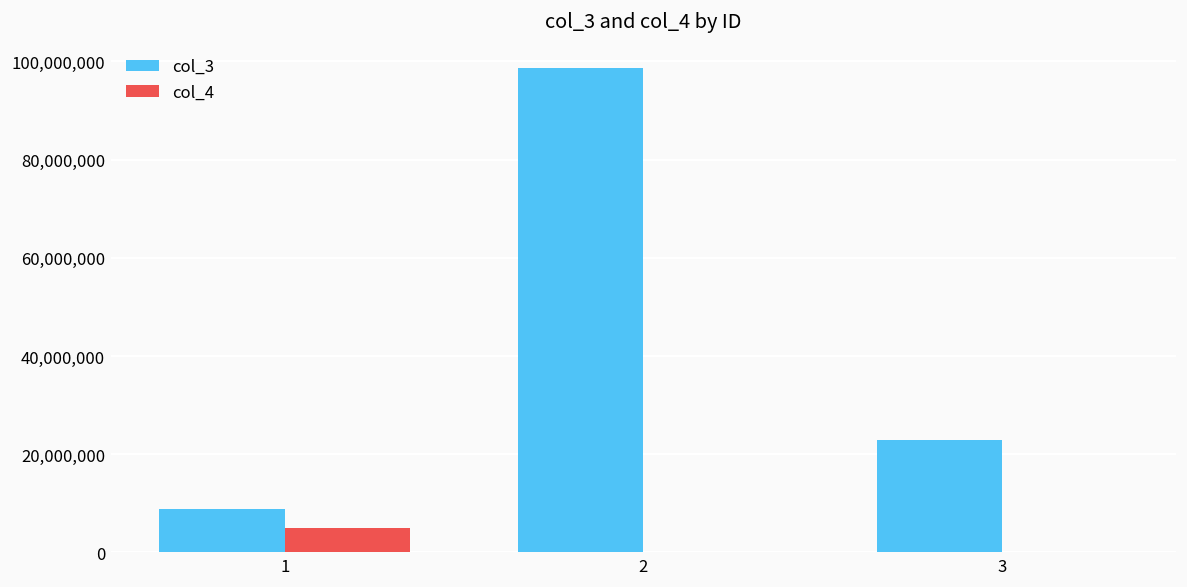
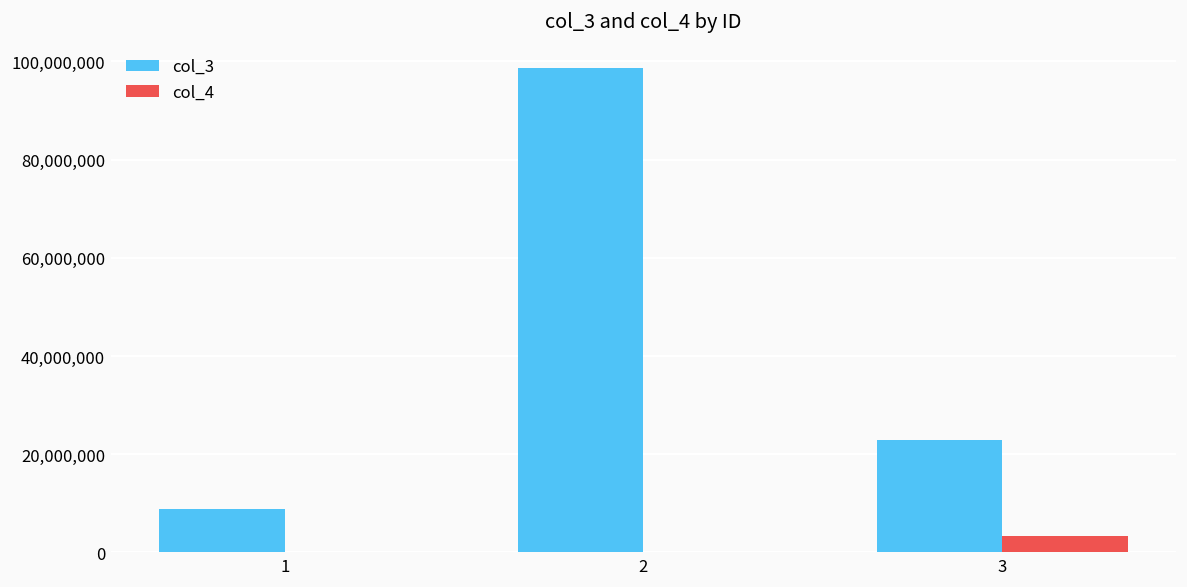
col_4, 1: 5,000,000 -> 0
col_4, 3: 0 -> 3,000,000
